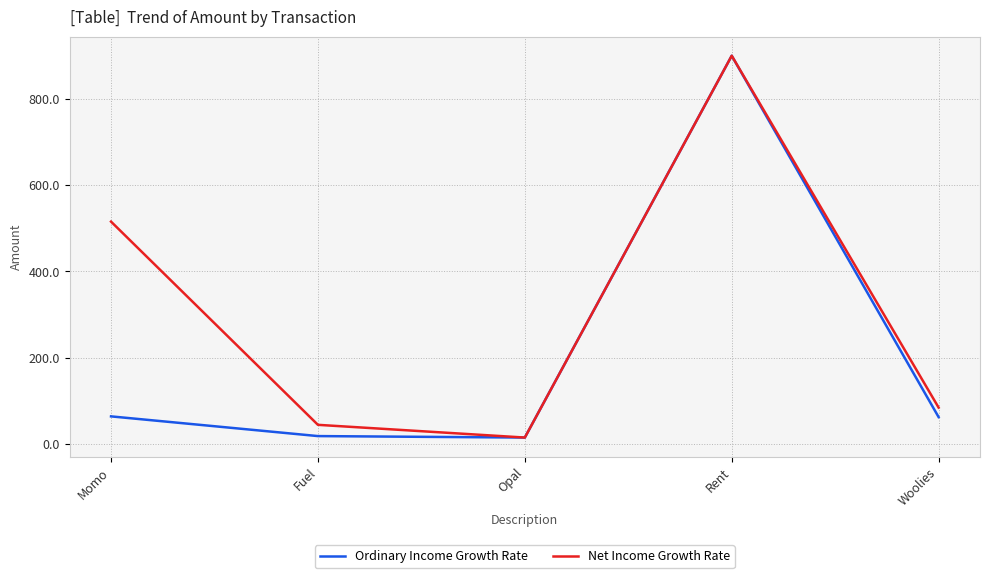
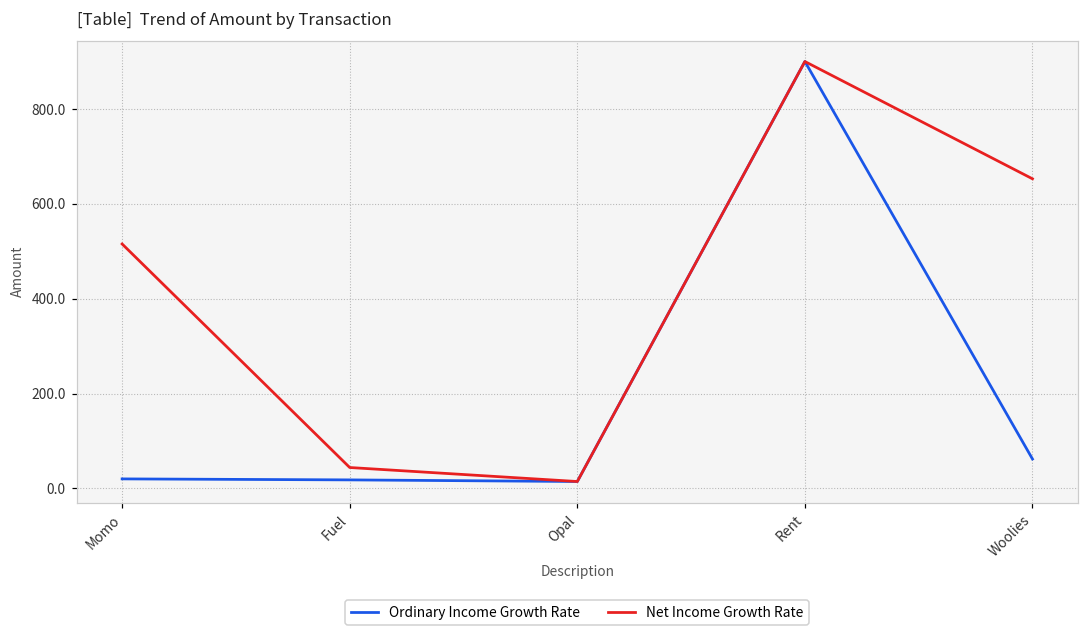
Ordinary Income Growth Rate, Momo: 60 -> 20
Net Income Growth Rate, Woolies: 80 -> 650
